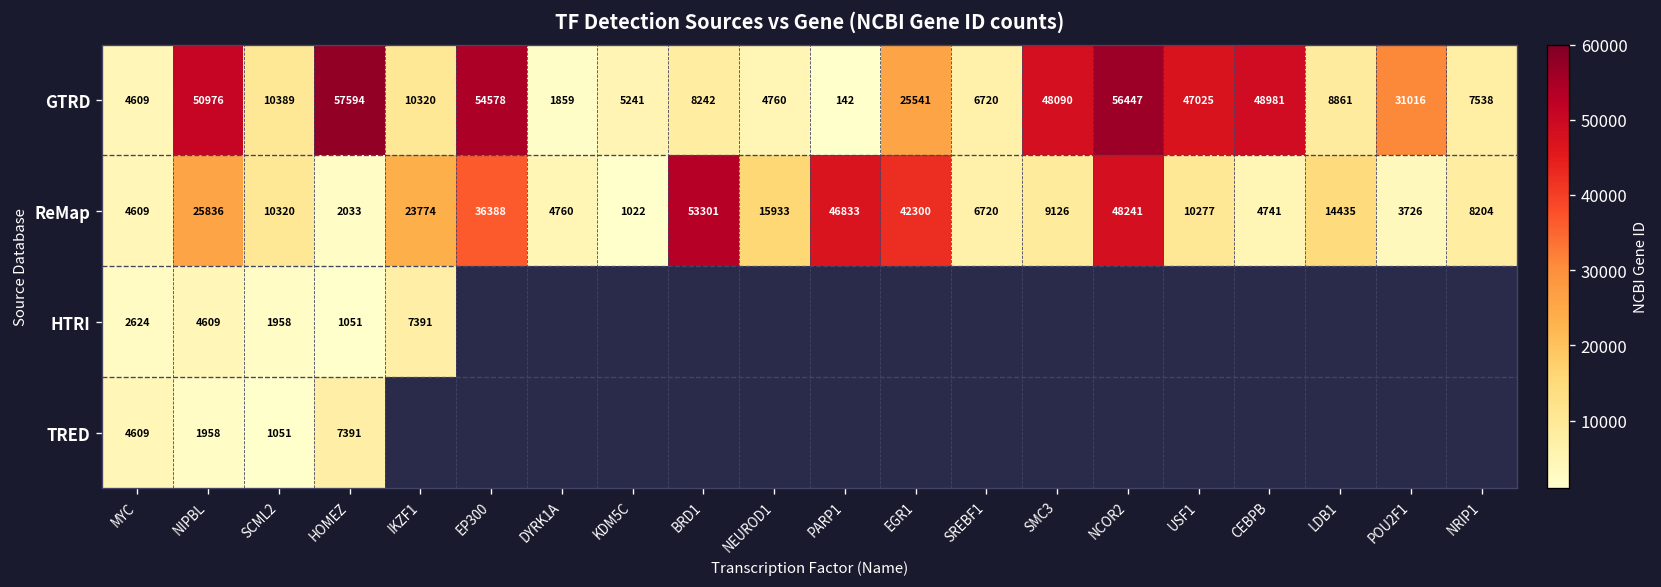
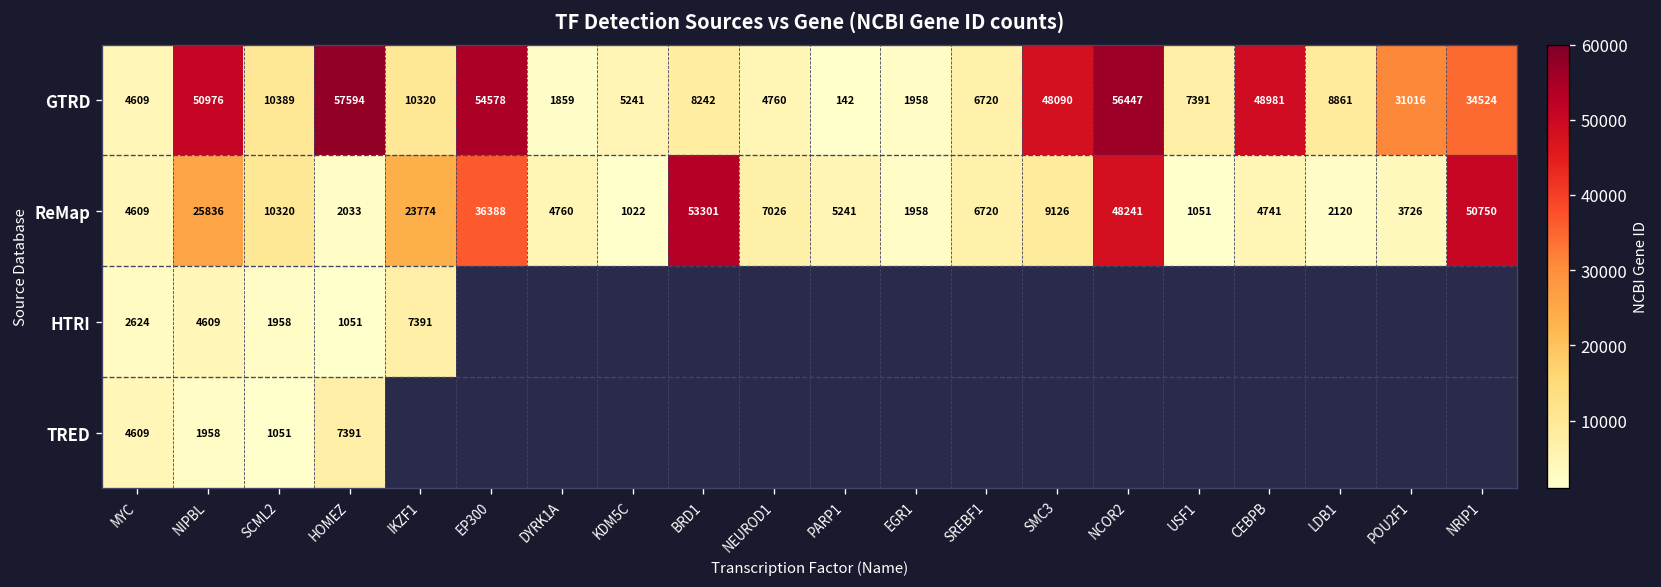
GTRD, EGR1: 25541 -> 1958
GTRD, USF1: 47025 -> 7391
GTRD, NRIP1: 7538 -> 34524
ReMap, NEUROD1: 15933 -> 7026
ReMap, PARP1: 46833 -> 5241
ReMap, EGR1: 42300 -> 1958
ReMap, USF1: 10277 -> 1051
ReMap, LDB1: 14435 -> 2120
ReMap, NRIP1: 8204 -> 50750
